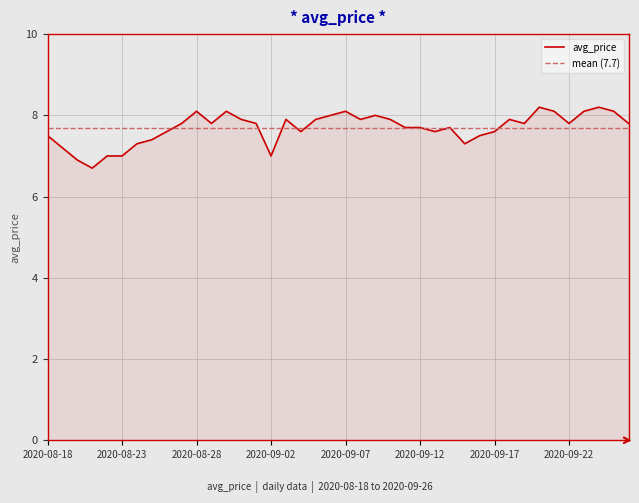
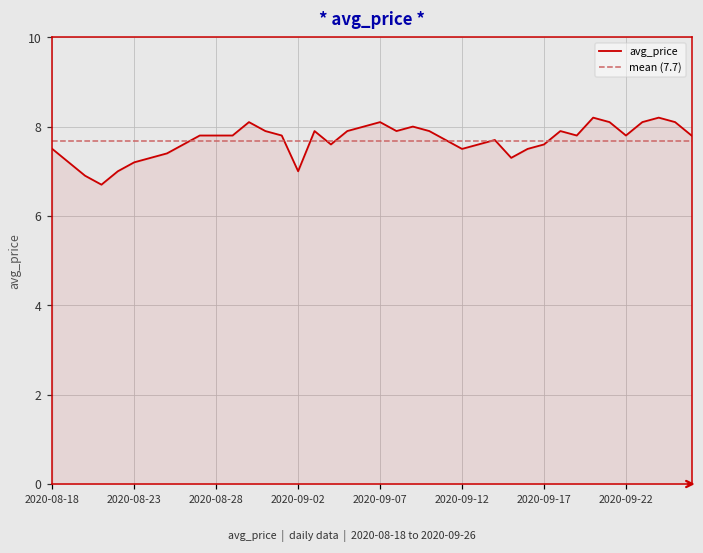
2020-08-23: 7.0 -> 7.2
2020-08-28: 8.1 -> 7.8
2020-09-12: 7.7 -> 7.5
